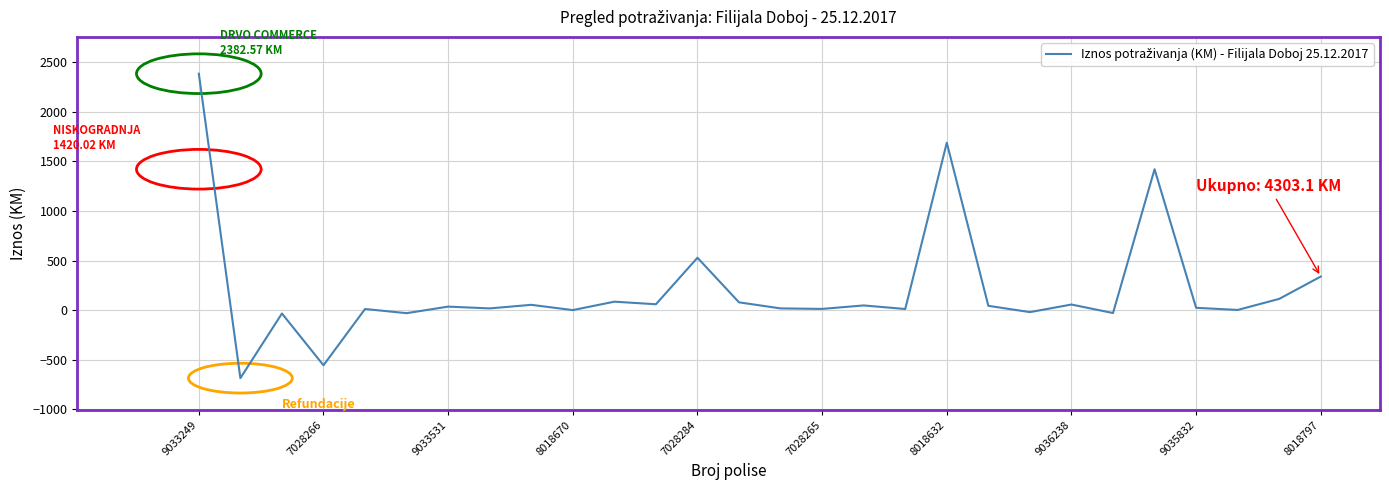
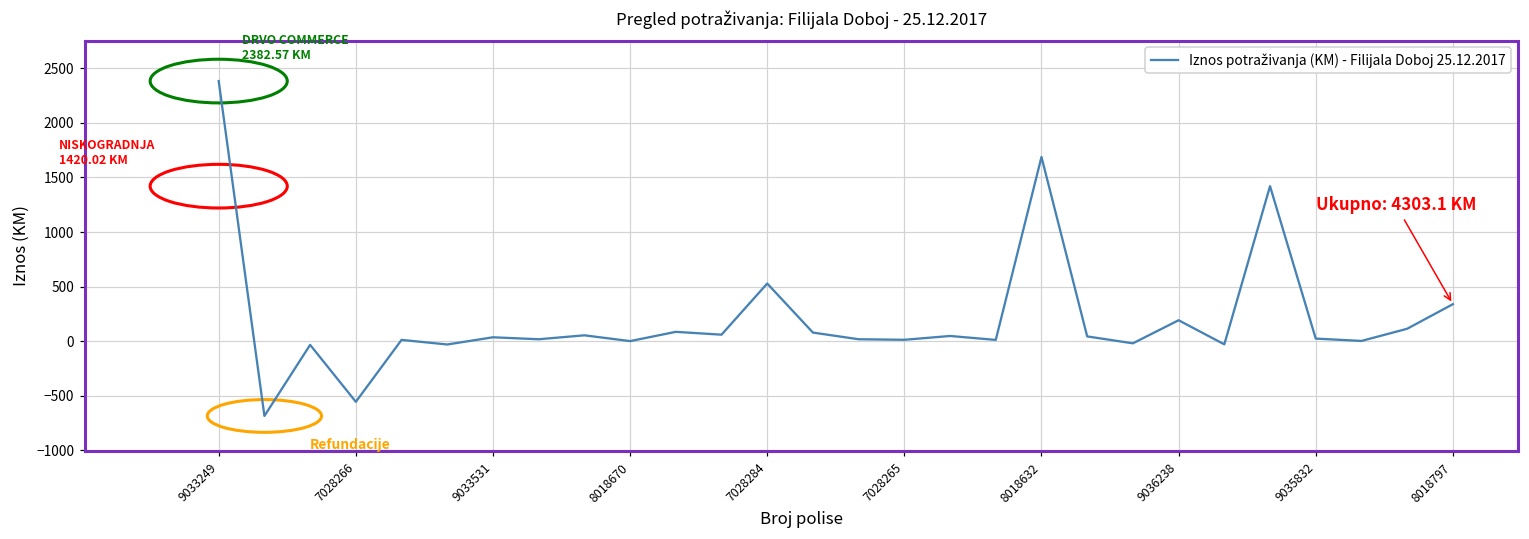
9036238: 100 -> 200
